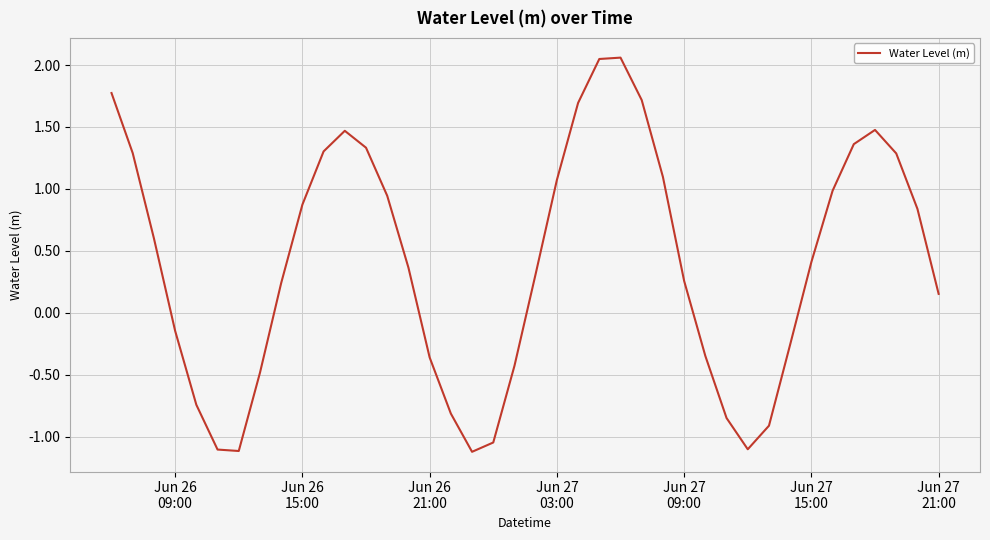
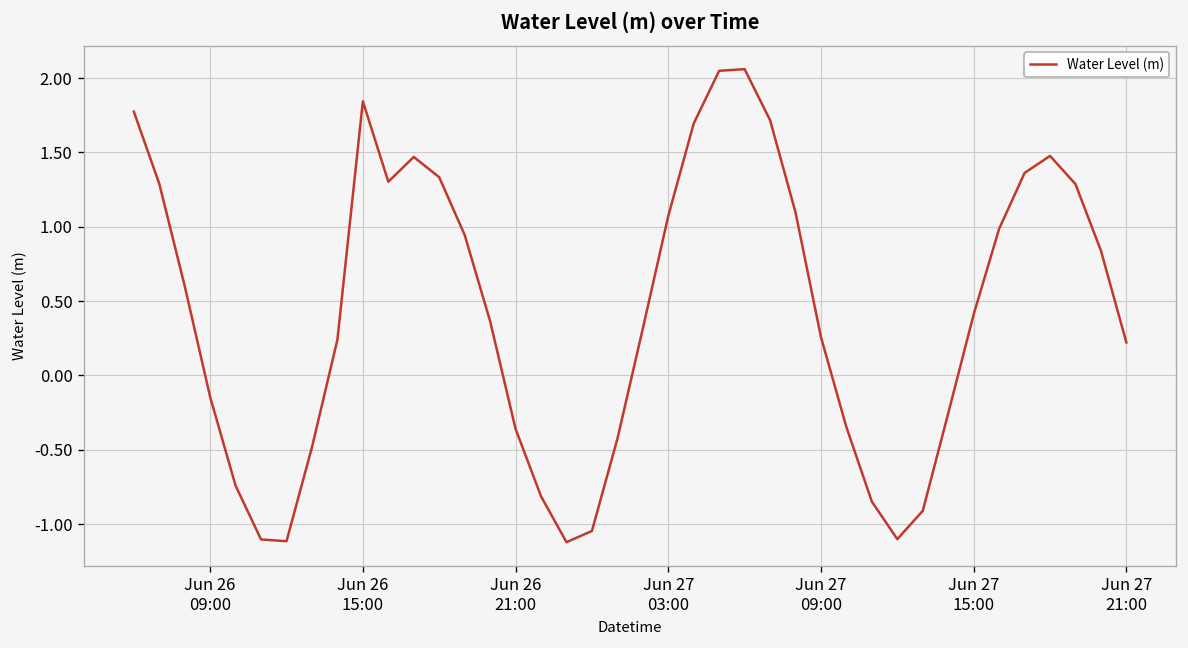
Jun 26 15:00: 0.87 -> 1.84
Jun 27 21:00: 0.15 -> 0.22
